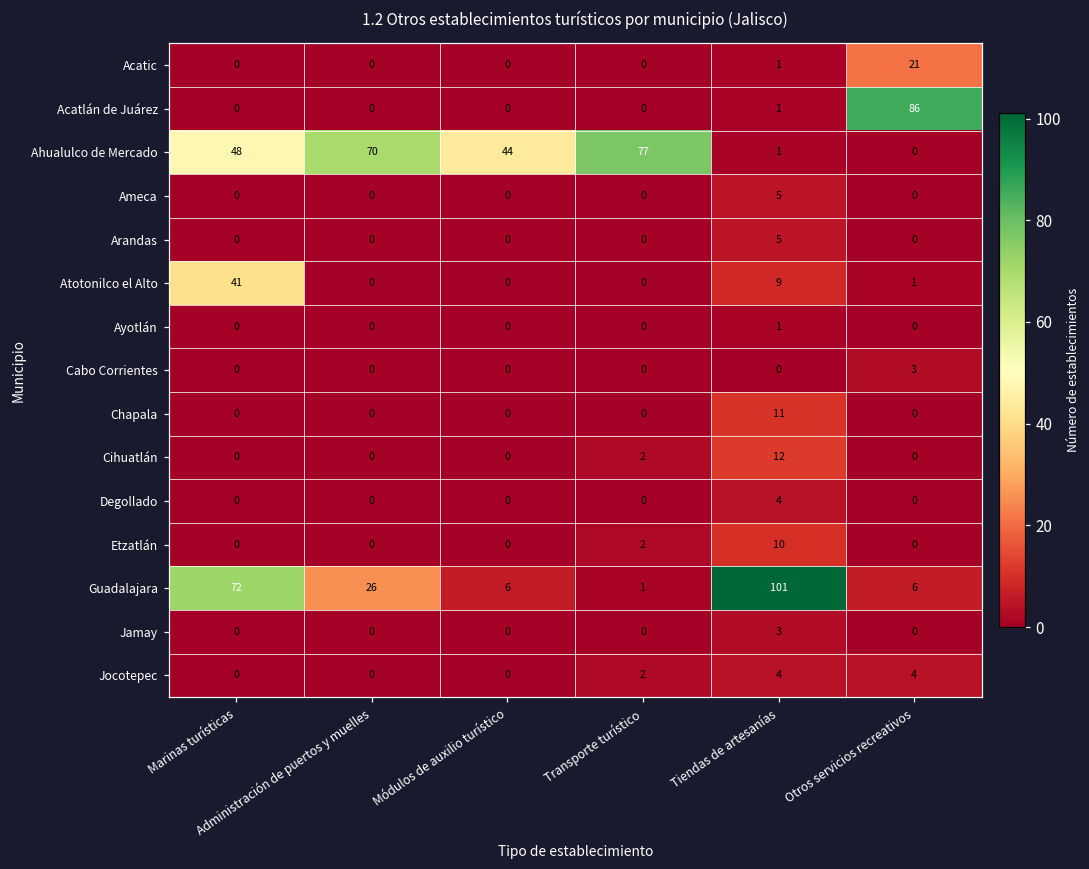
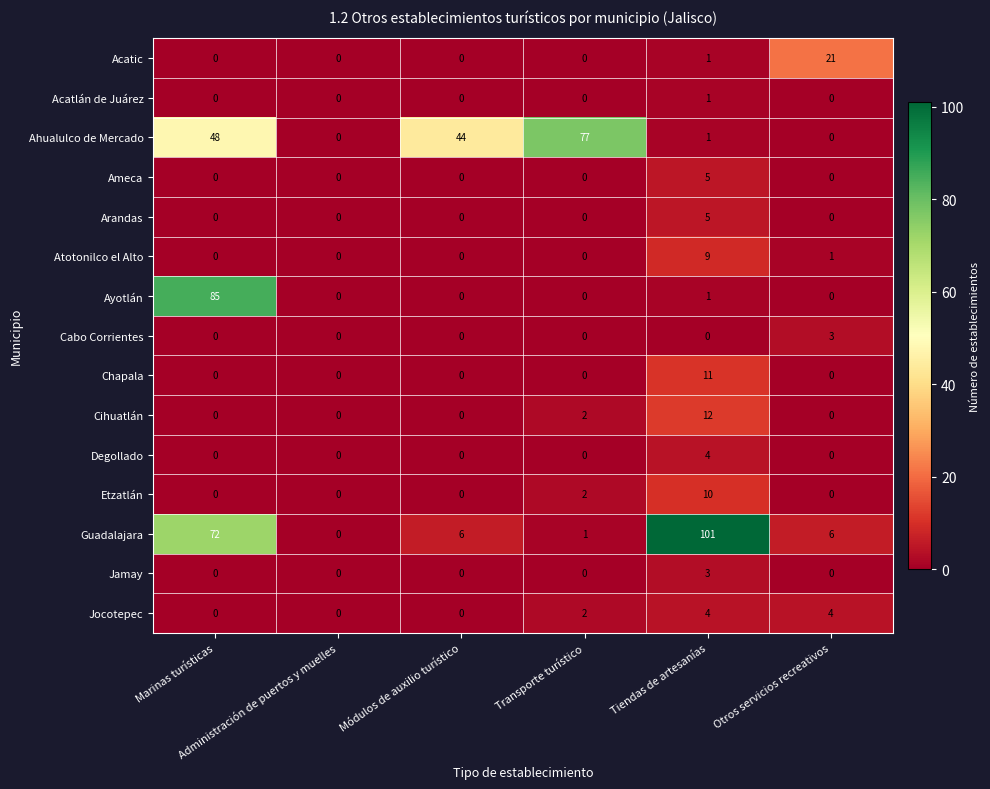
Acatlán de Juárez, Otros servicios recreativos: 86 -> 0
Ahualulco de Mercado, Administración de puertos y muelles: 70 -> 0
Atotonilco el Alto, Marinas turísticas: 41 -> 0
Ayotlán, Marinas turísticas: 0 -> 85
Guadalajara, Administración de puertos y muelles: 26 -> 0
